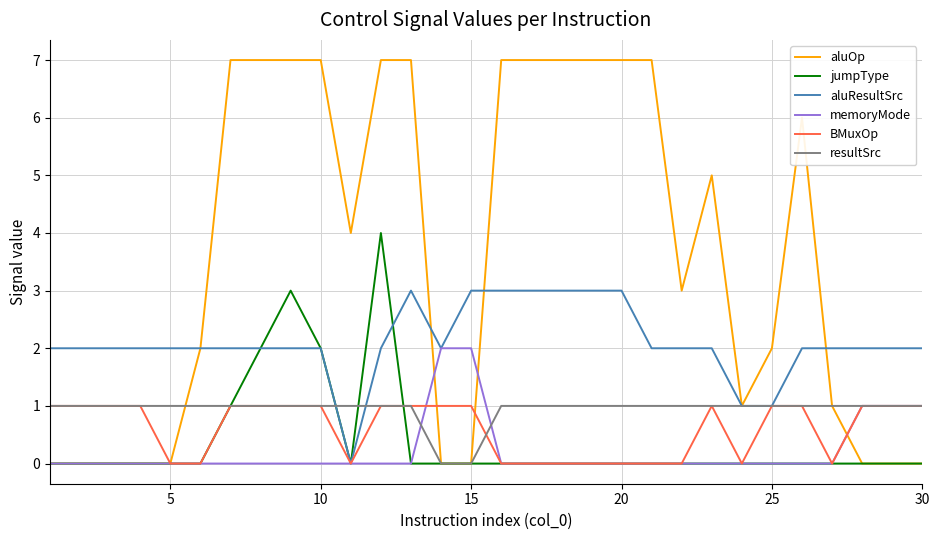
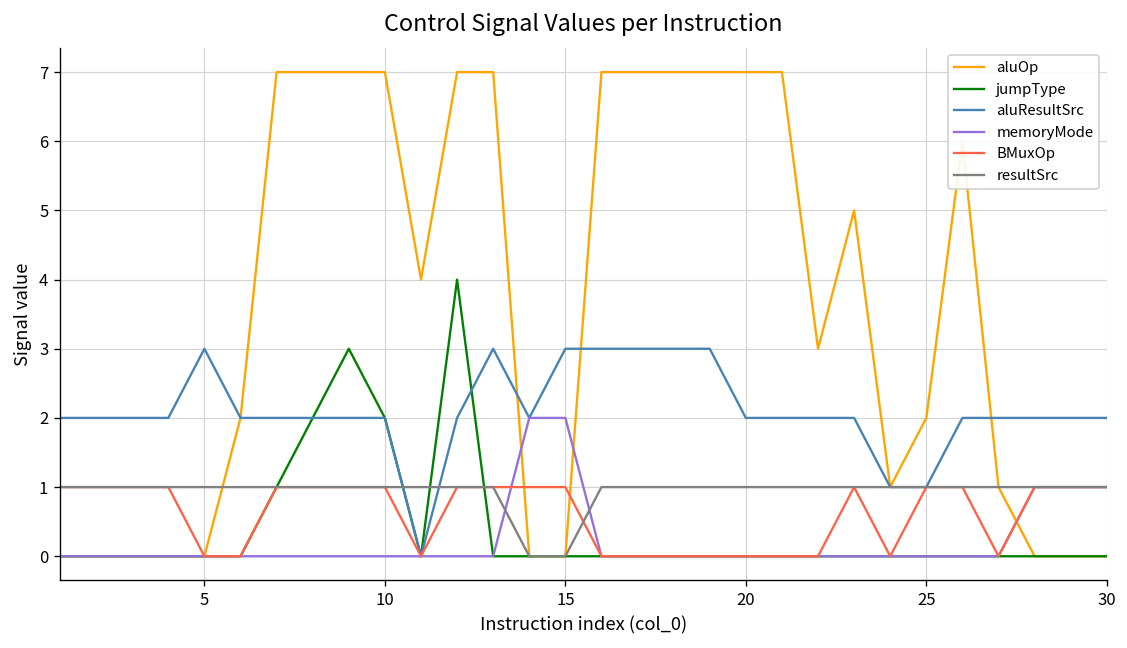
aluResultSrc, 5: 2 -> 3
aluResultSrc, 20: 3 -> 2
